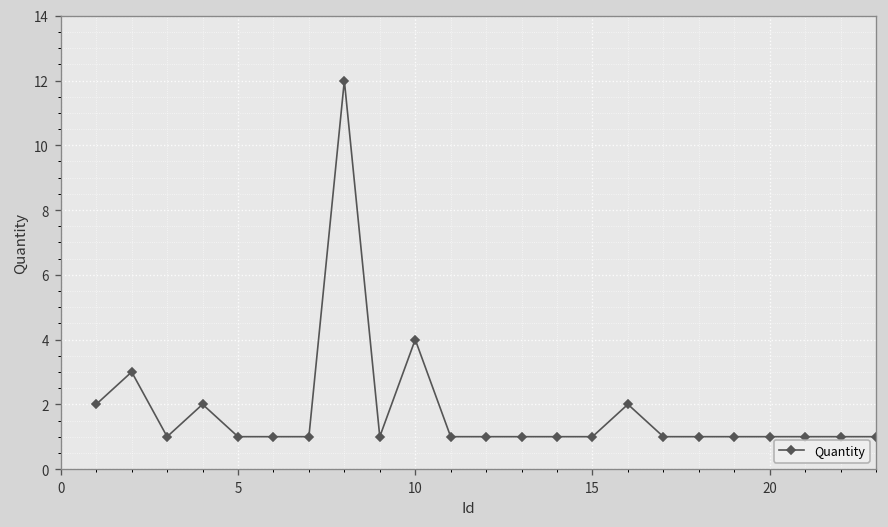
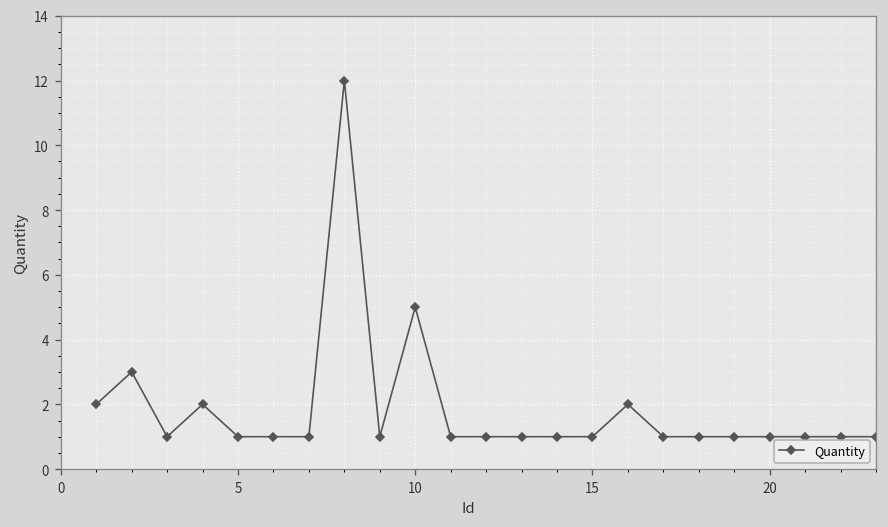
10: 4 -> 5
